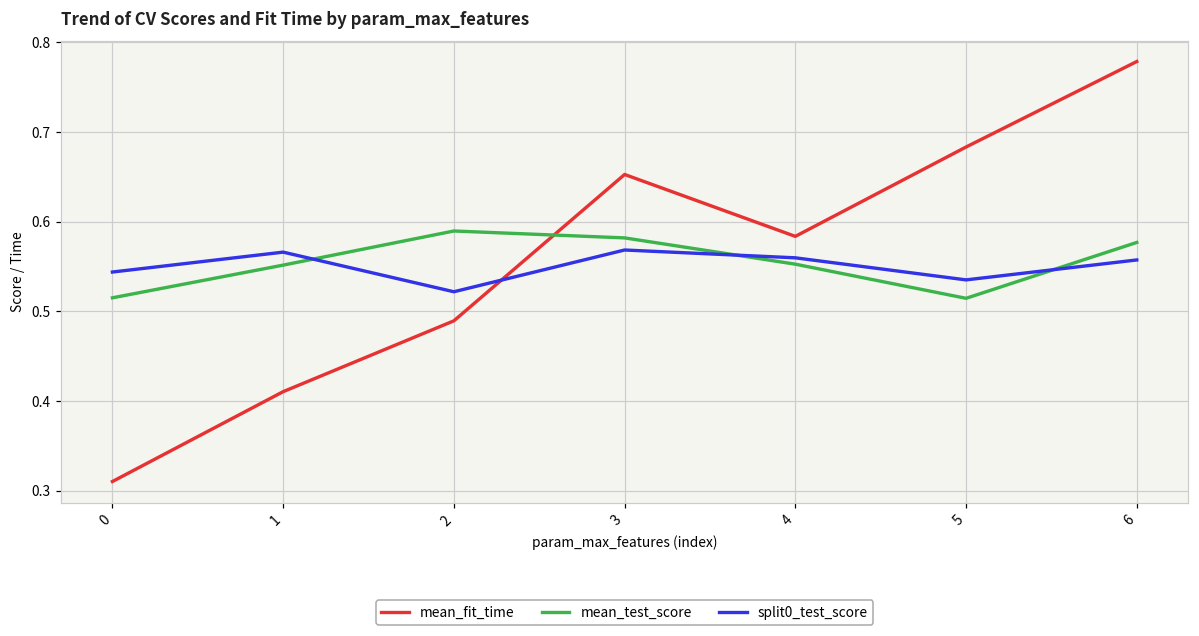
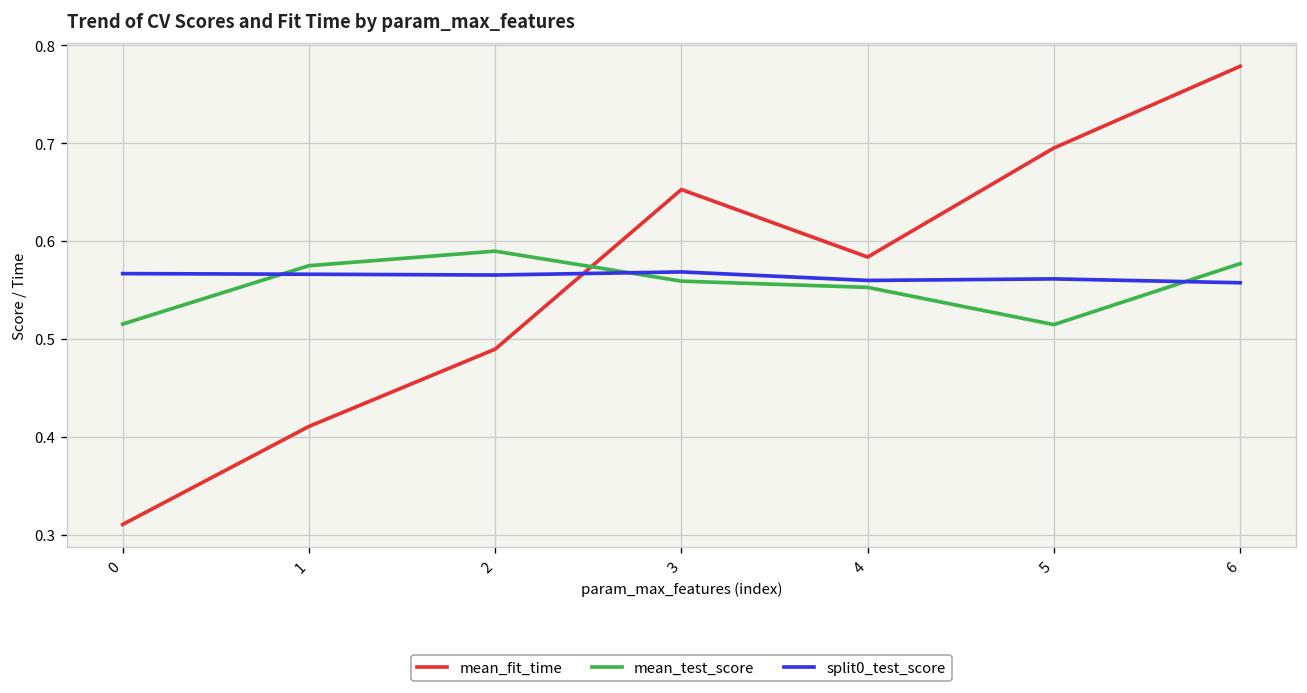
split0_test_score, 0: 0.54 -> 0.57
mean_test_score, 1: 0.55 -> 0.57
split0_test_score, 2: 0.52 -> 0.57
mean_test_score, 3: 0.58 -> 0.56
mean_fit_time, 5: 0.68 -> 0.70
split0_test_score, 5: 0.54 -> 0.56
